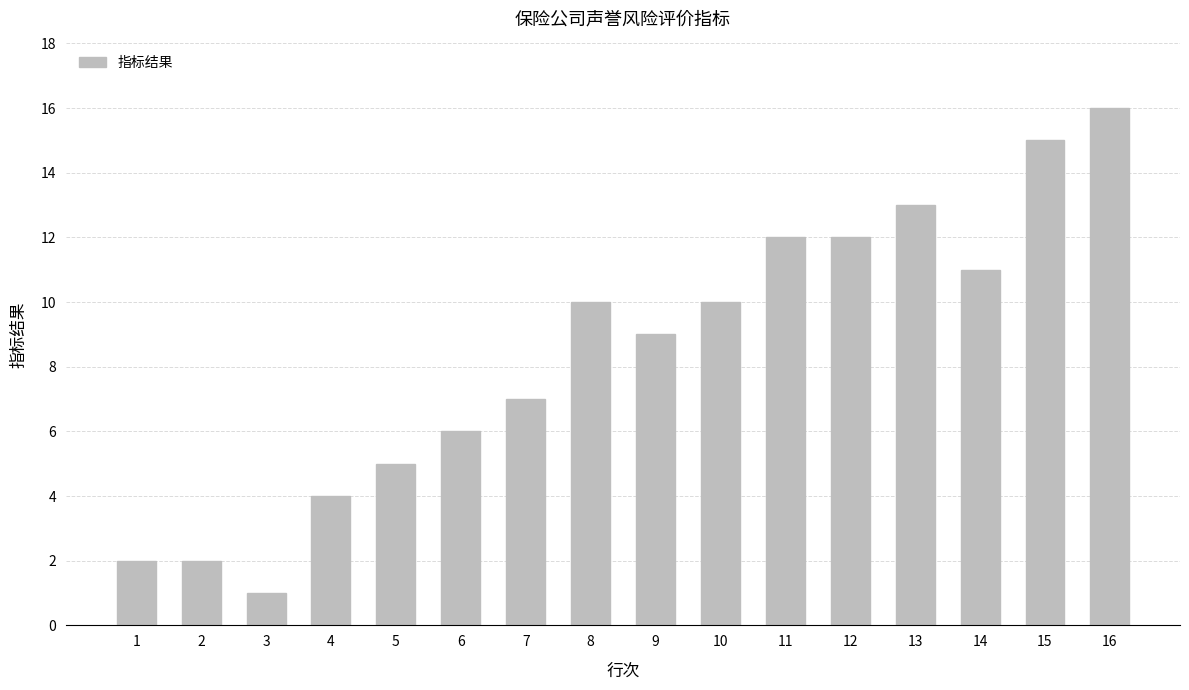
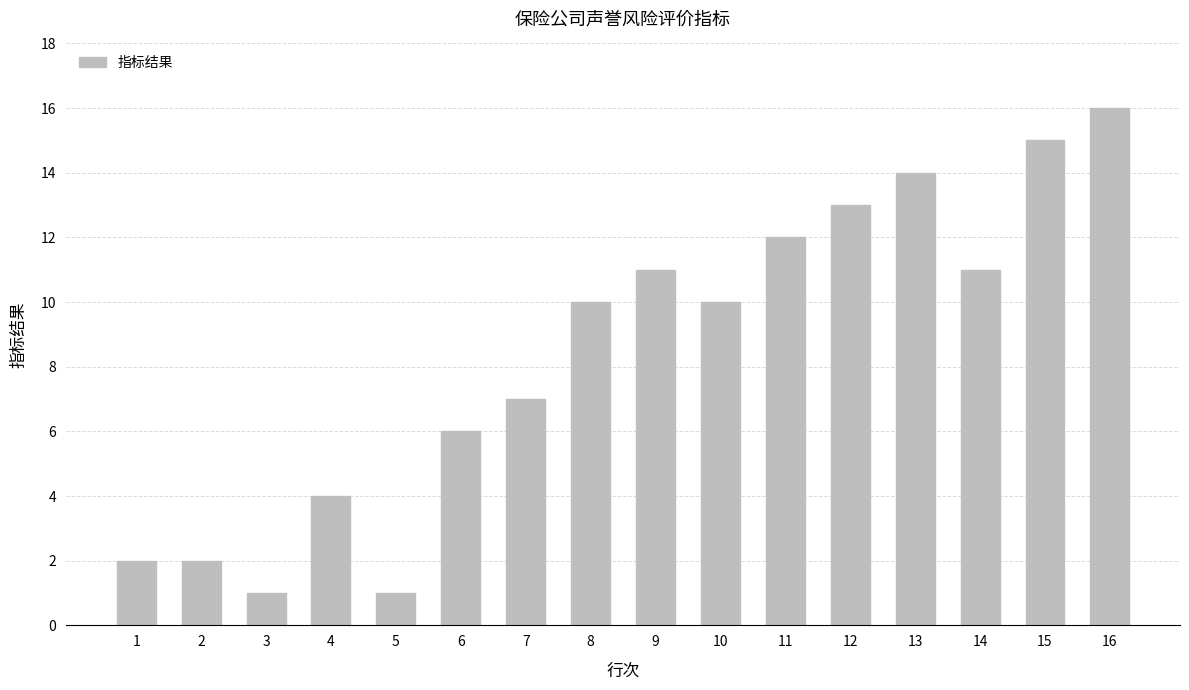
5: 5 -> 1
9: 9 -> 11
12: 12 -> 13
13: 13 -> 14
